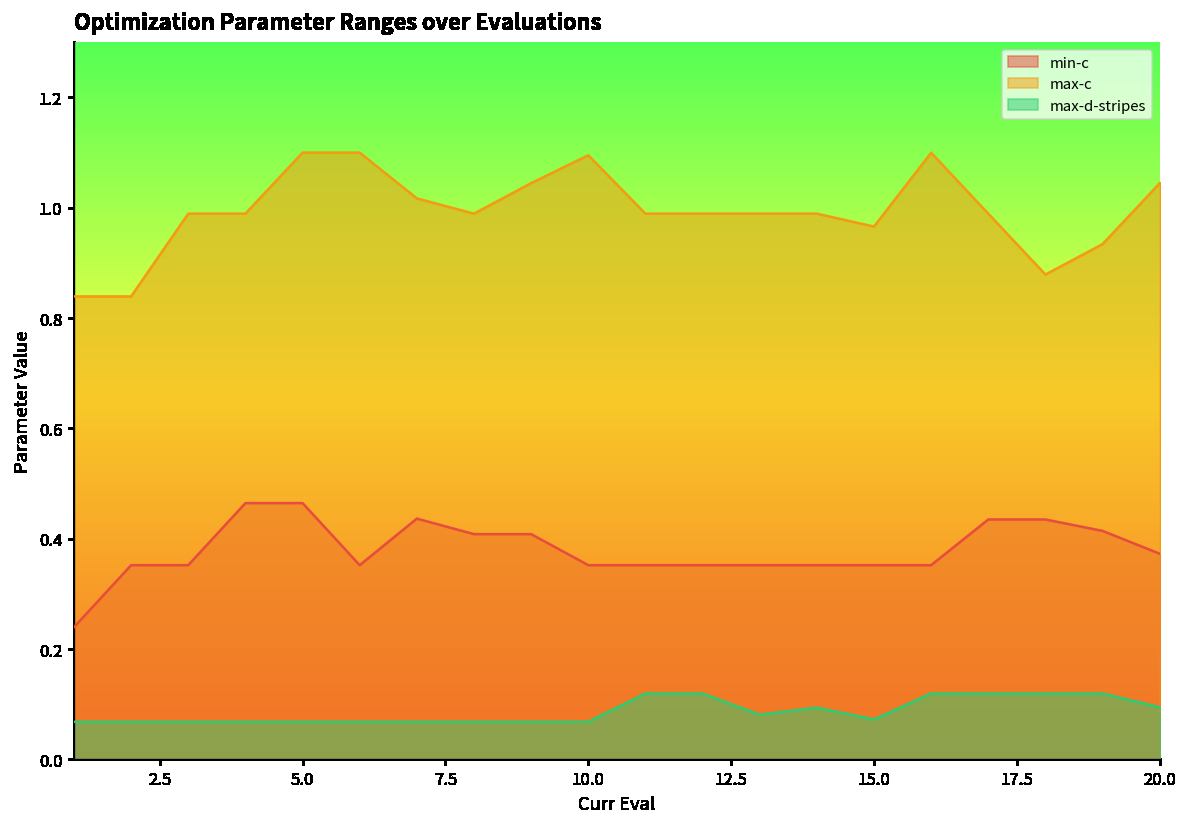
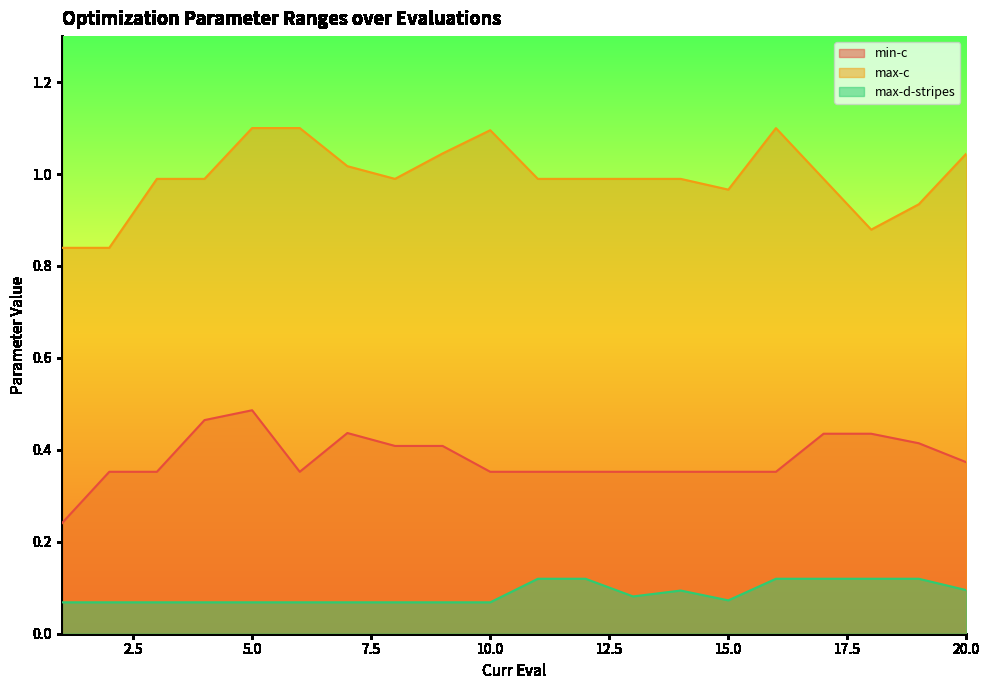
min-c, 5.0: 0.46 -> 0.49
